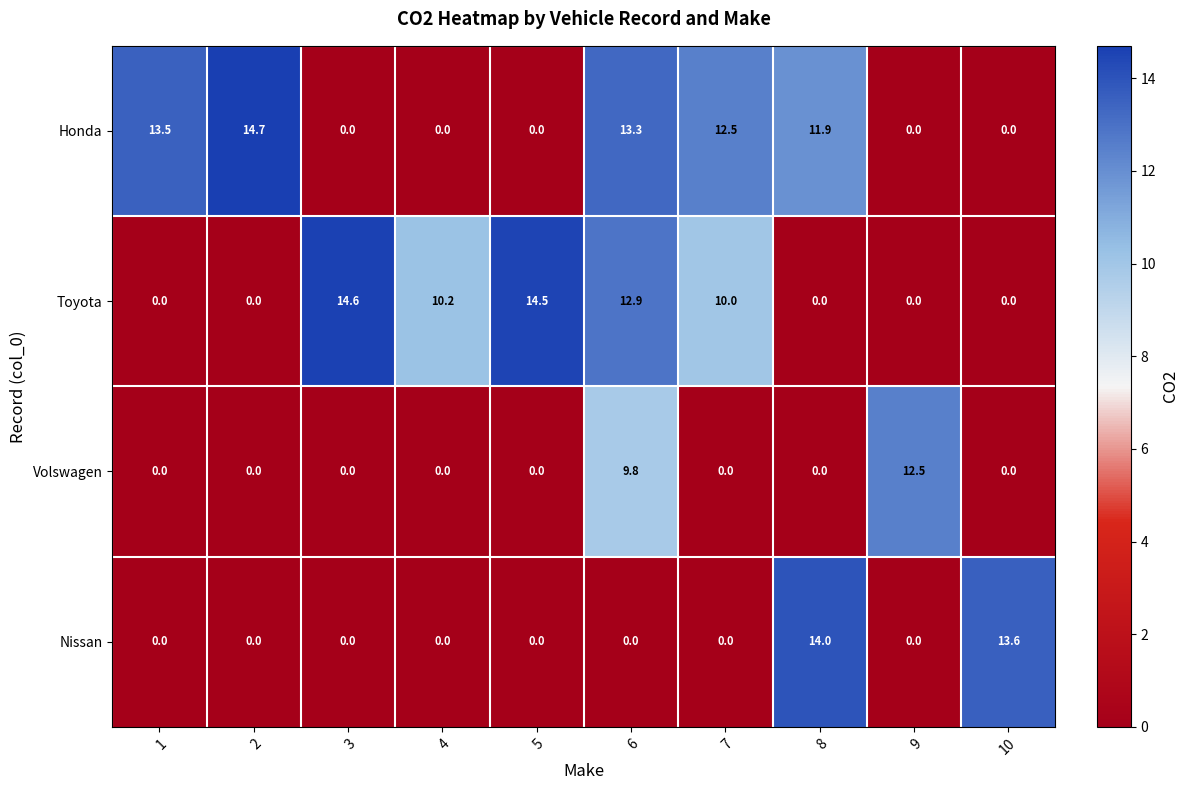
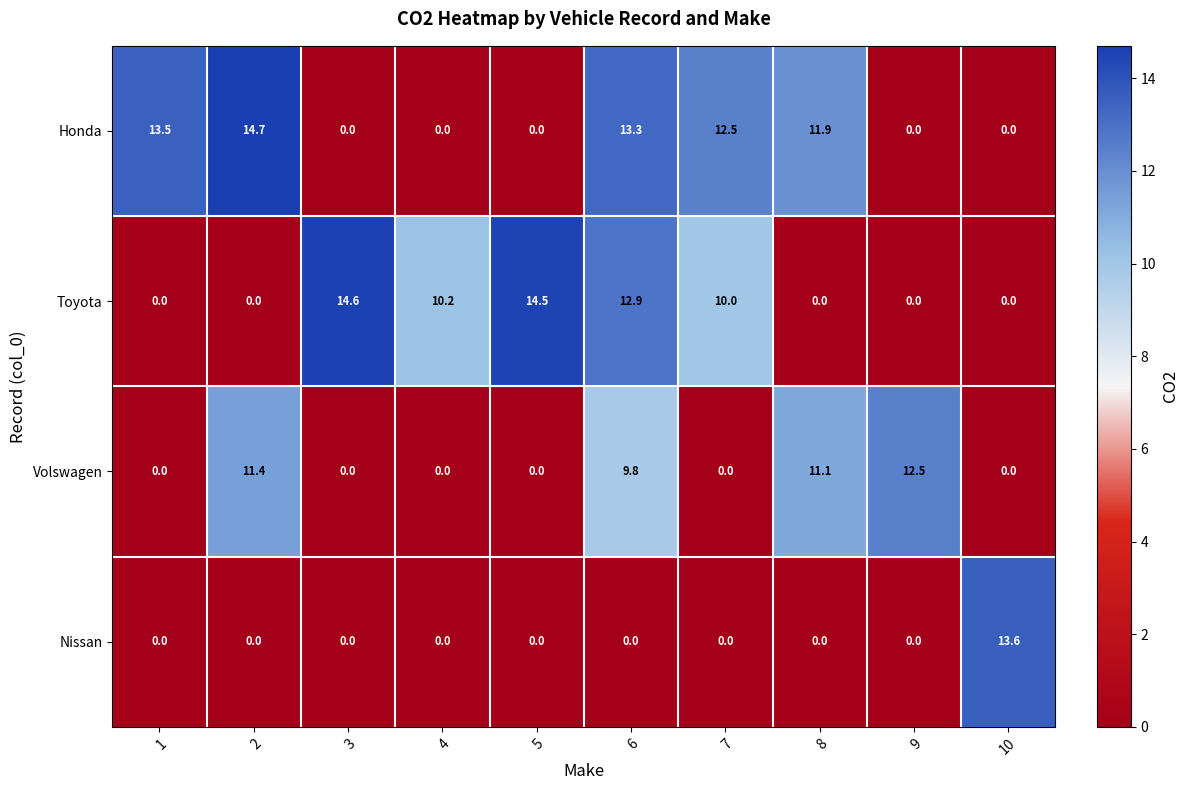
Volswagen, 2: 0.0 -> 11.4
Volswagen, 8: 0.0 -> 11.1
Nissan, 8: 14.0 -> 0.0
